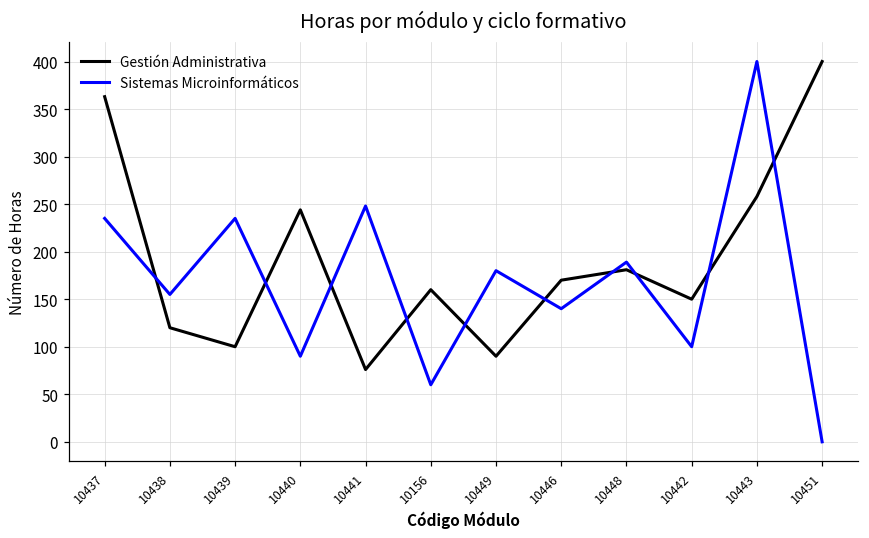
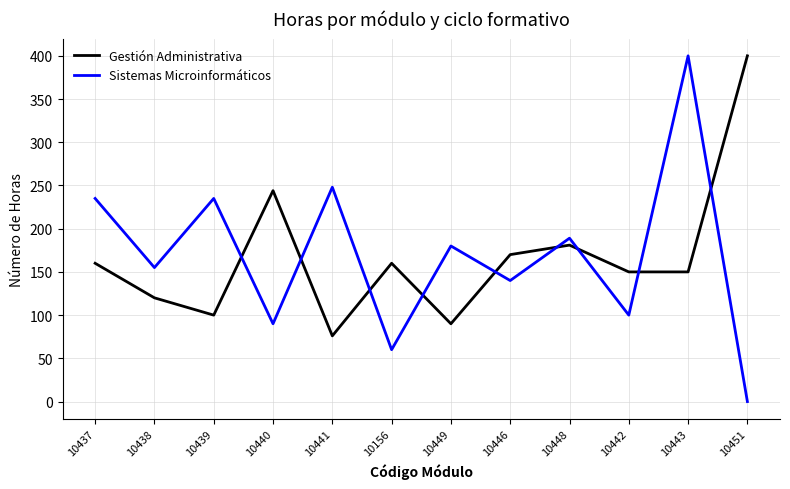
Gestión Administrativa, 10437: 360 -> 160
Gestión Administrativa, 10443: 260 -> 150
